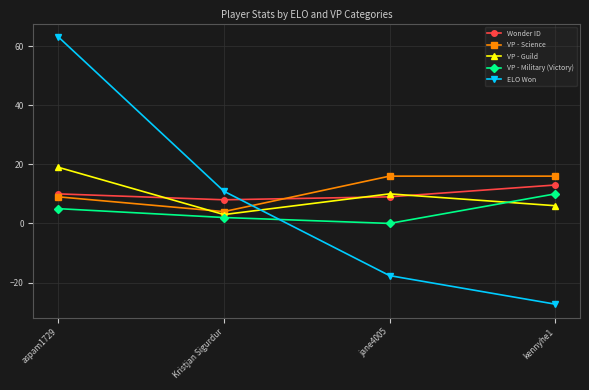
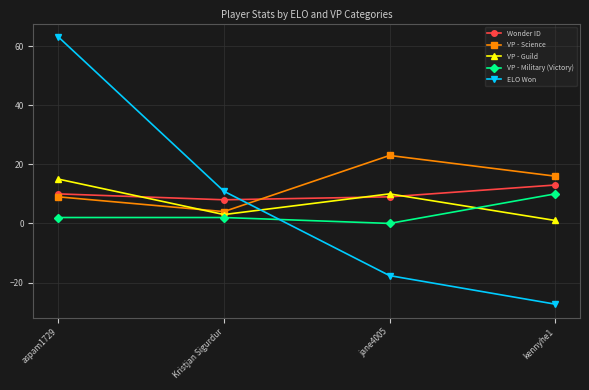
VP - Guild, aspam1729: 19 -> 15
VP - Military (Victory), aspam1729: 5 -> 2
VP - Science, jane4005: 16 -> 23
VP - Guild, kennyhe1: 6 -> 1
